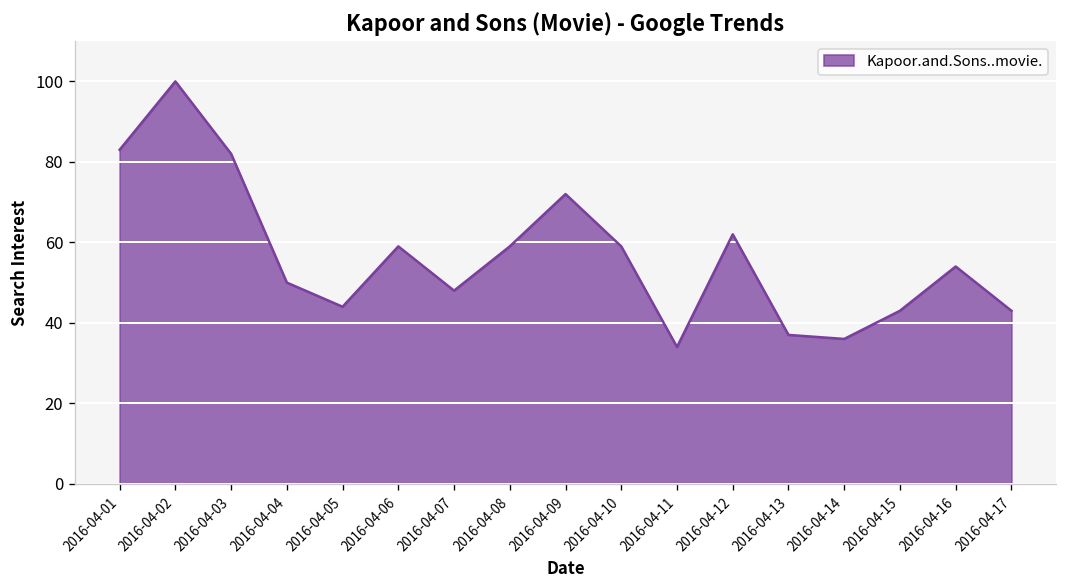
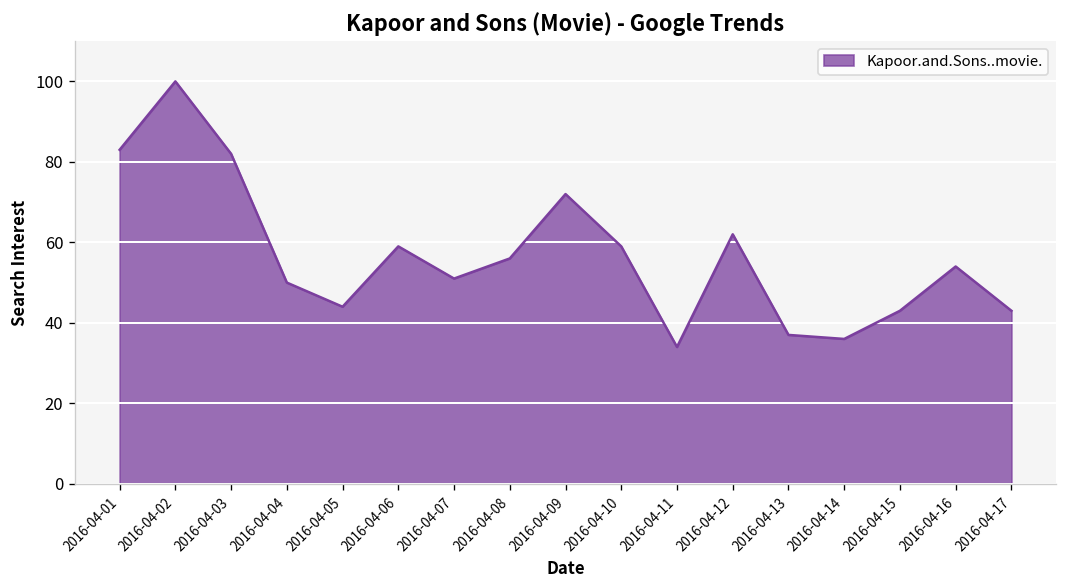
2016-04-07: 48 -> 51
2016-04-08: 59 -> 56
